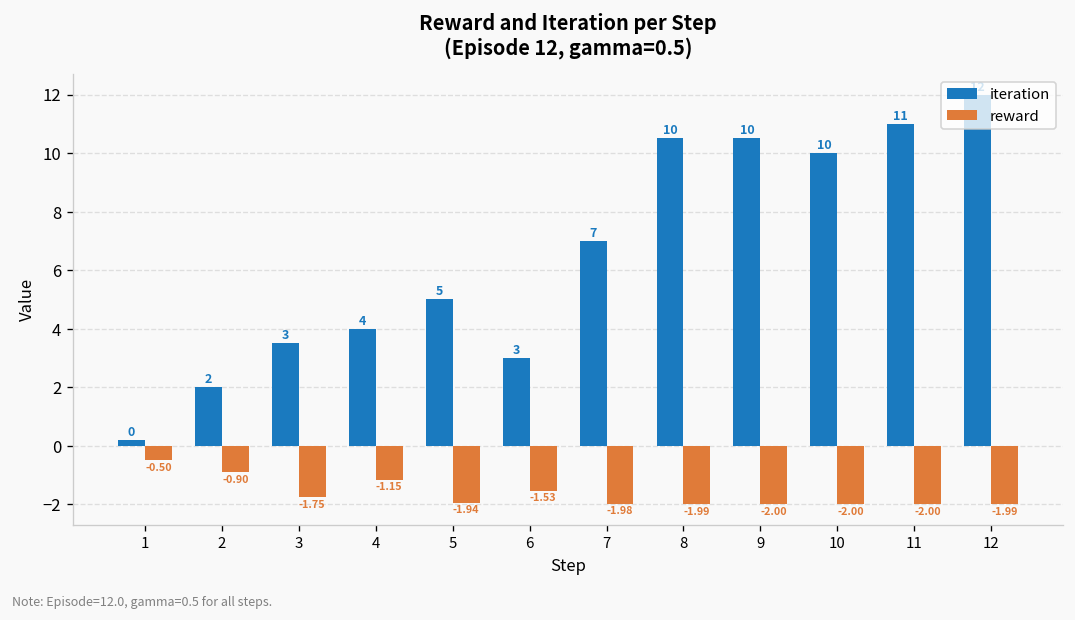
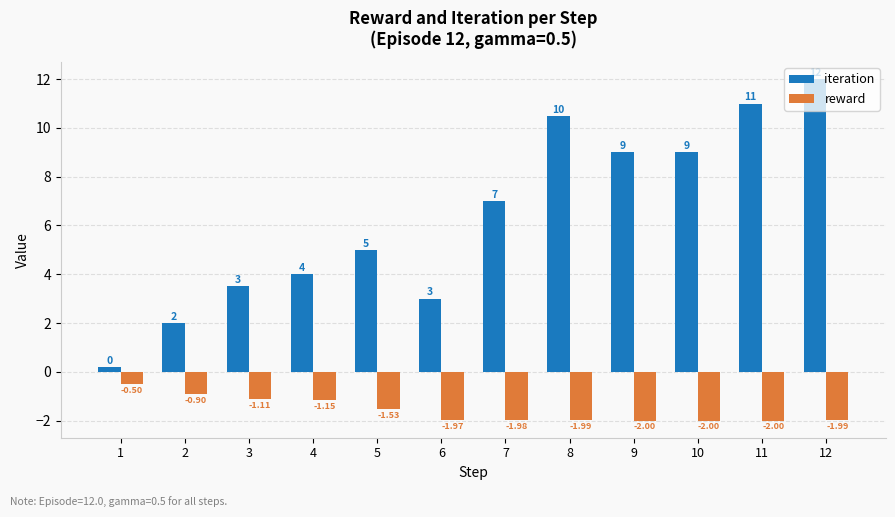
reward, 3: -1.75 -> -1.11
reward, 5: -1.94 -> -1.53
reward, 6: -1.53 -> -1.97
iteration, 9: 10 -> 9
iteration, 10: 10 -> 9
